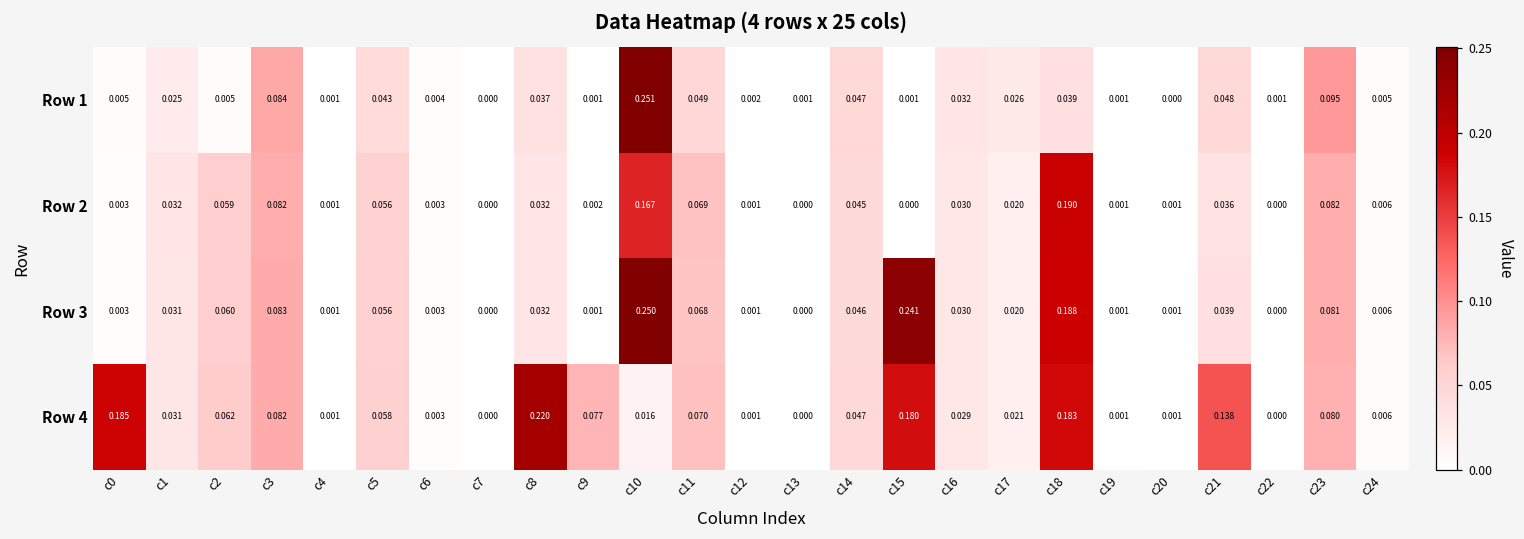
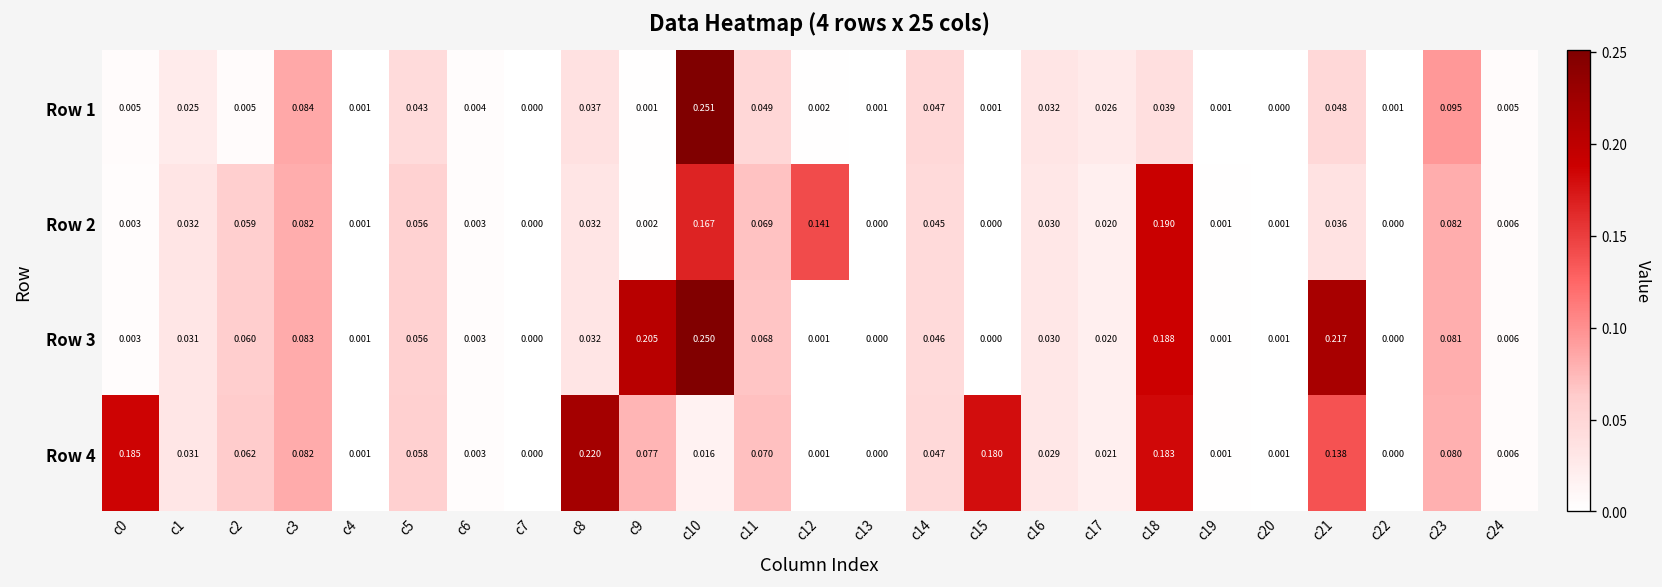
Row 2, c12: 0.001 -> 0.141
Row 3, c9: 0.001 -> 0.205
Row 3, c15: 0.241 -> 0.000
Row 3, c21: 0.039 -> 0.217
